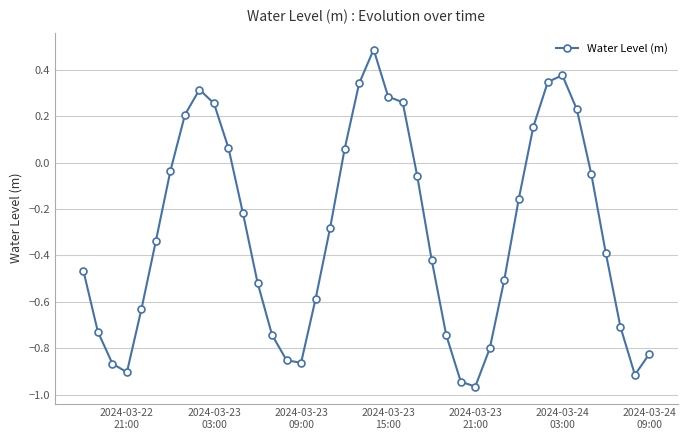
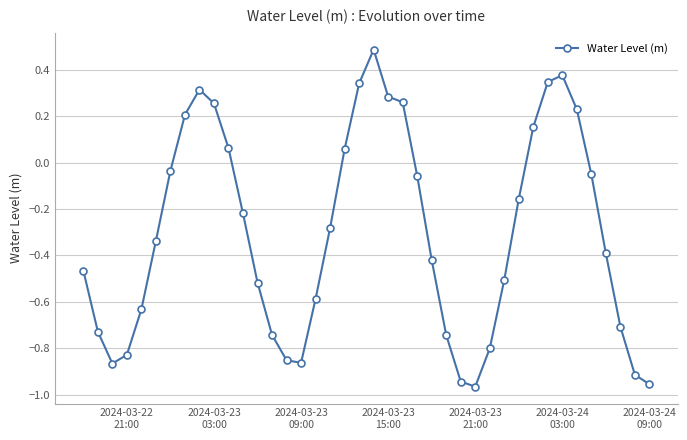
2024-03-22 21:00: -0.90 -> -0.83
2024-03-24 09:00: -0.82 -> -0.95
